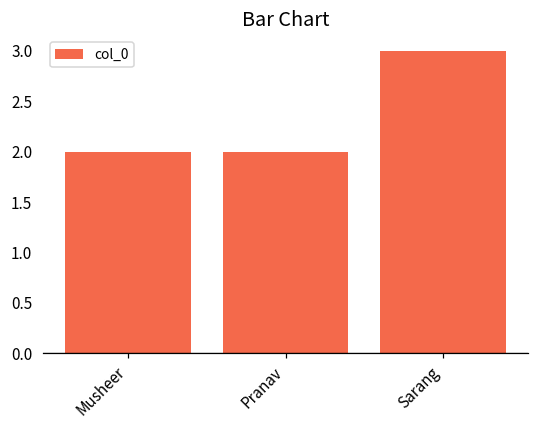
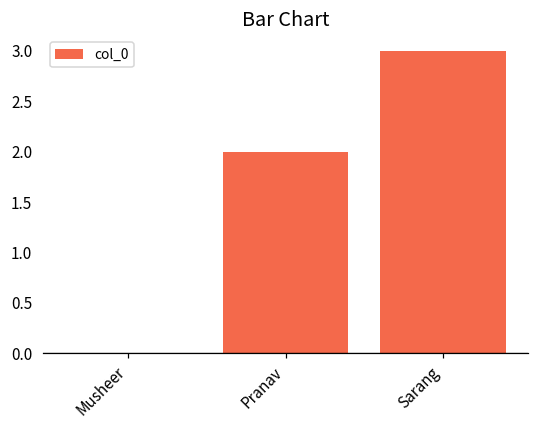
Musheer: 2 -> 0
